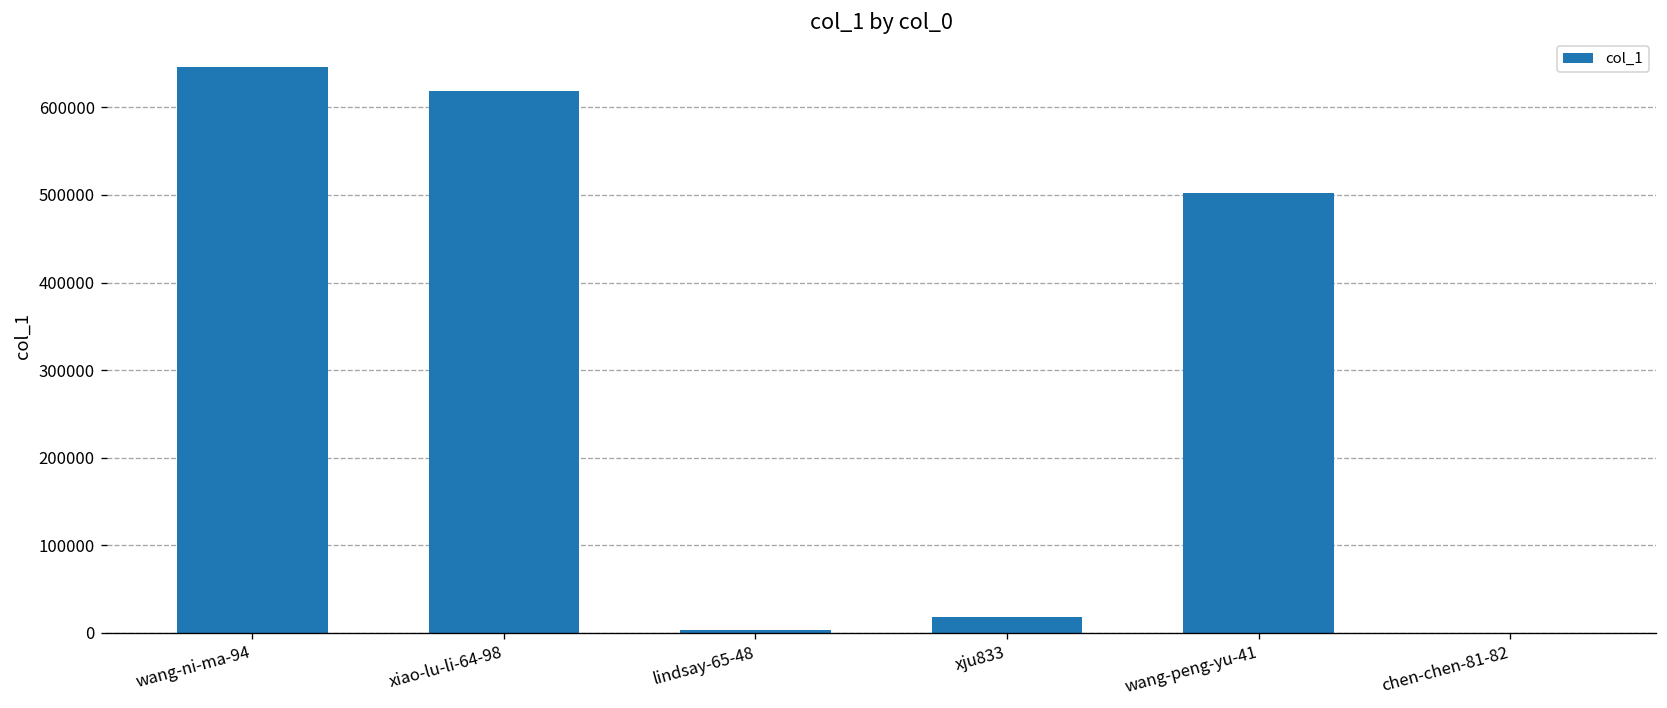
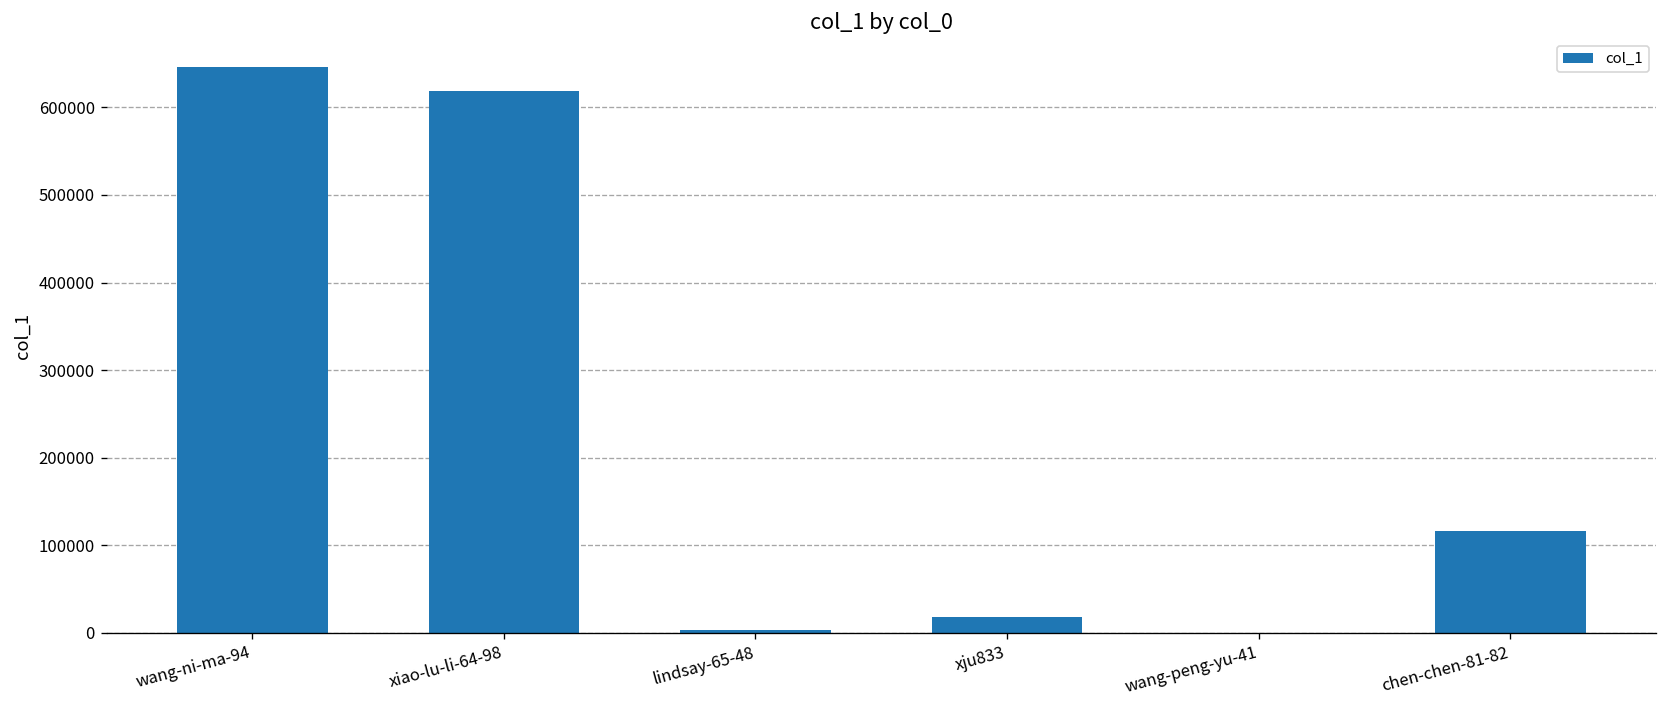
wang-peng-yu-41: 500000 -> 0
chen-chen-81-82: 0 -> 120000
